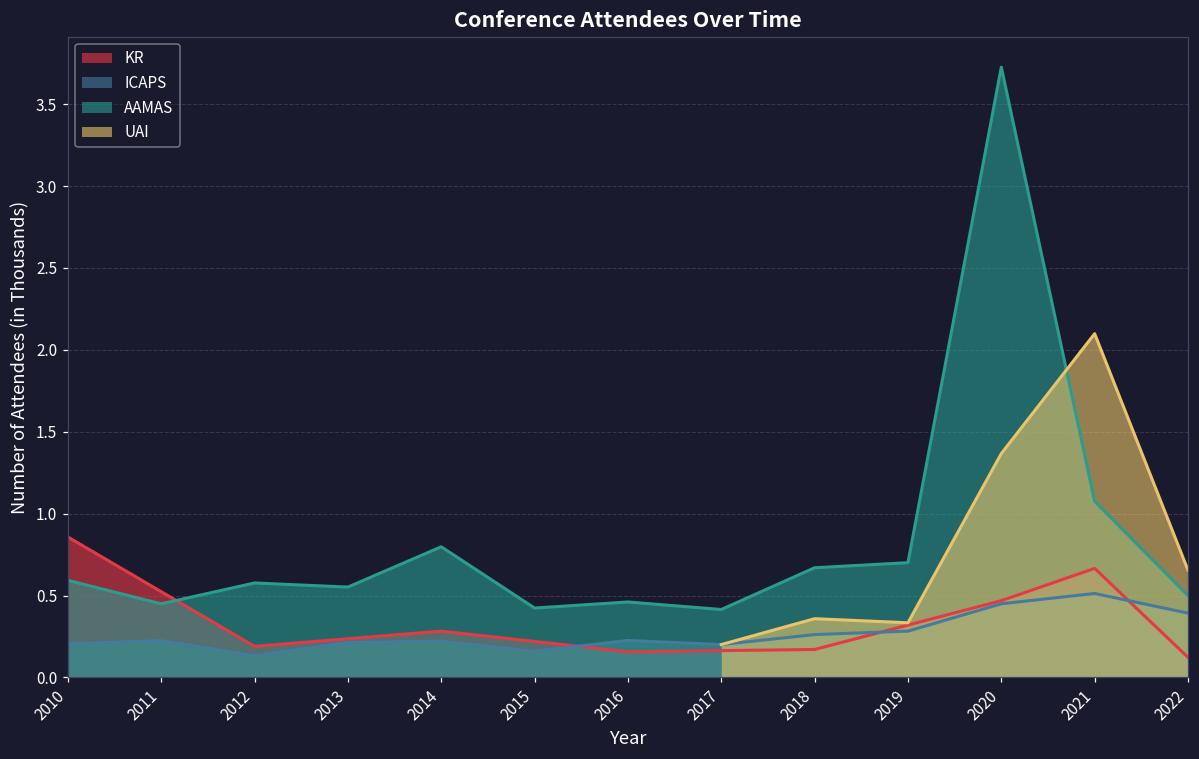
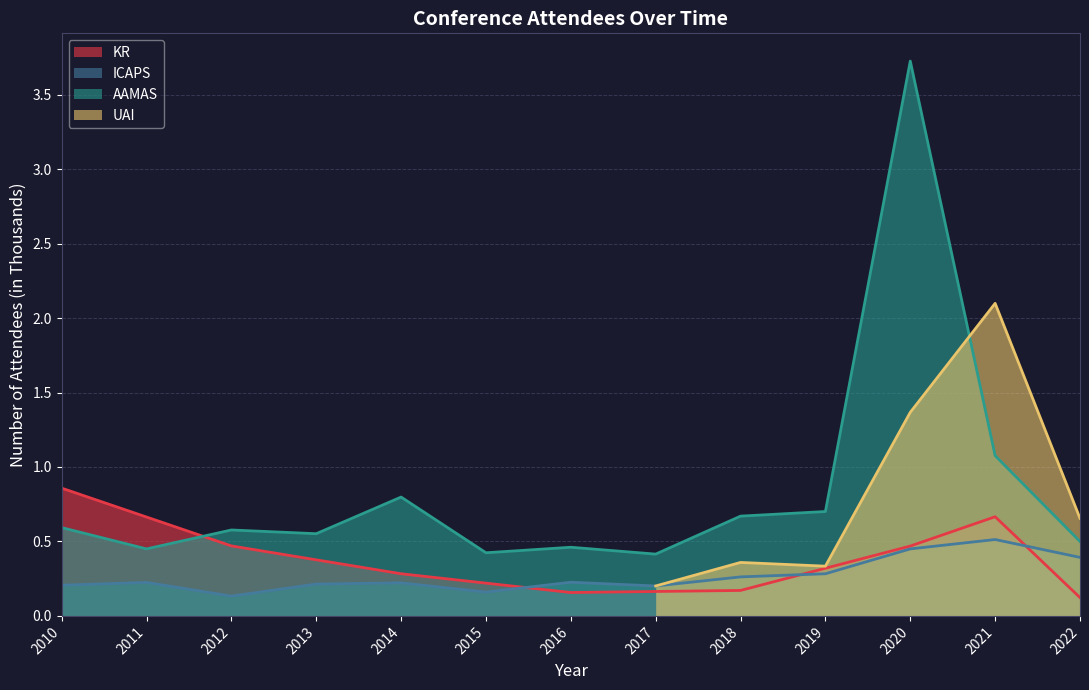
KR, 2012: 0.19 -> 0.47
